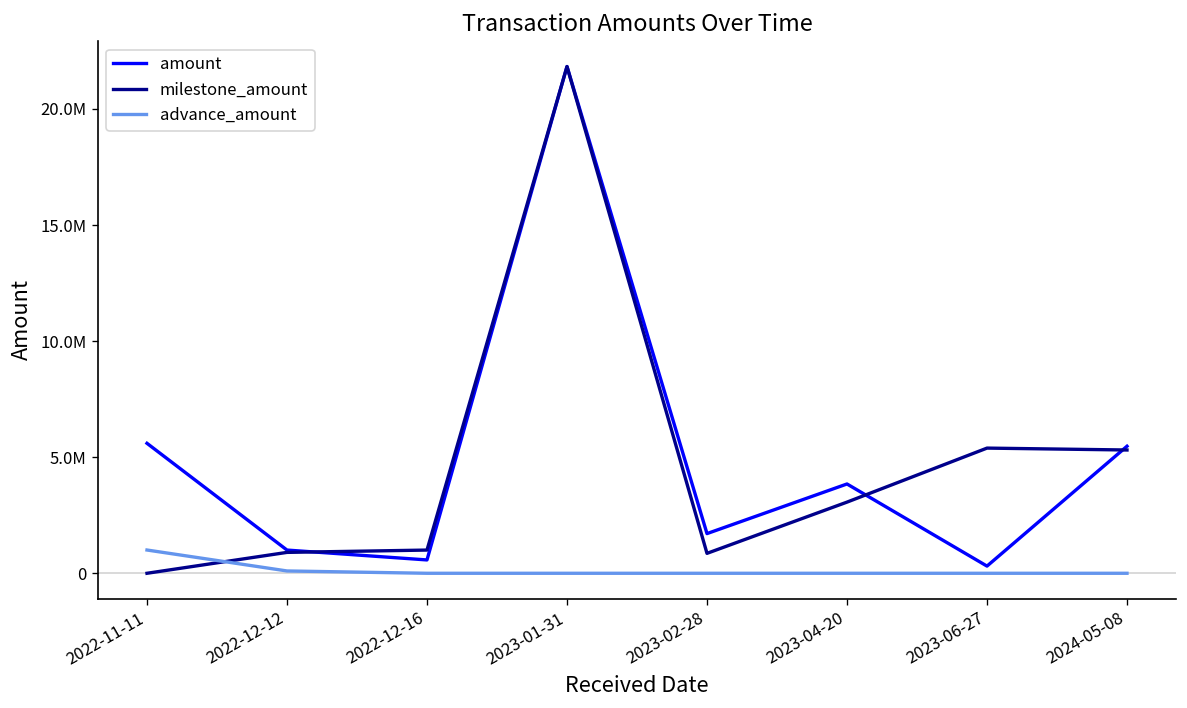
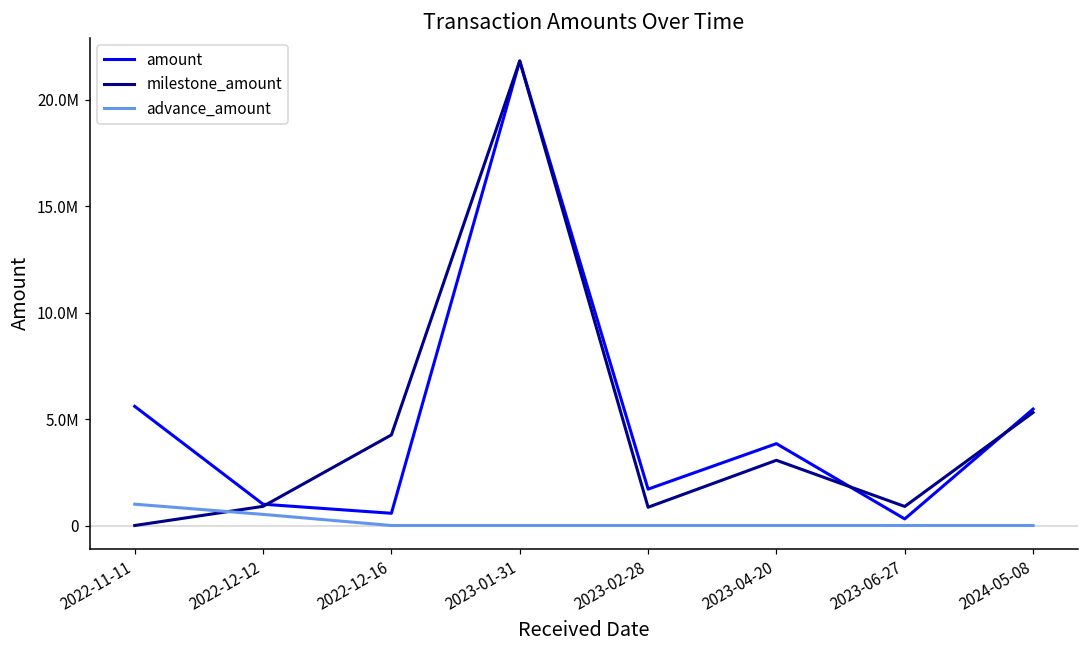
advance_amount, 2022-12-12: 100000 -> 500000
milestone_amount, 2022-12-16: 1000000 -> 4300000
milestone_amount, 2023-06-27: 5400000 -> 900000
